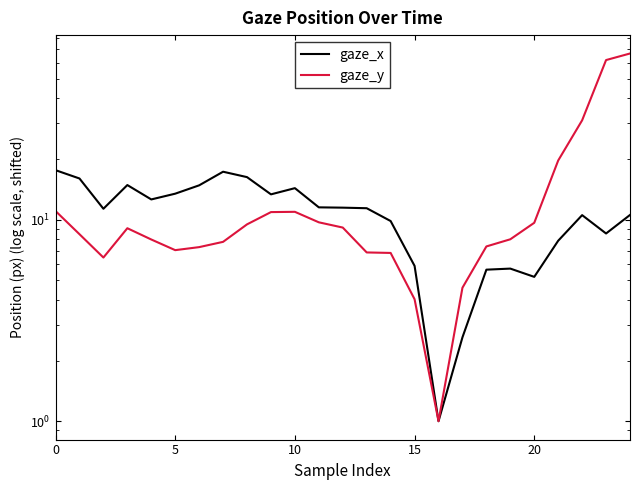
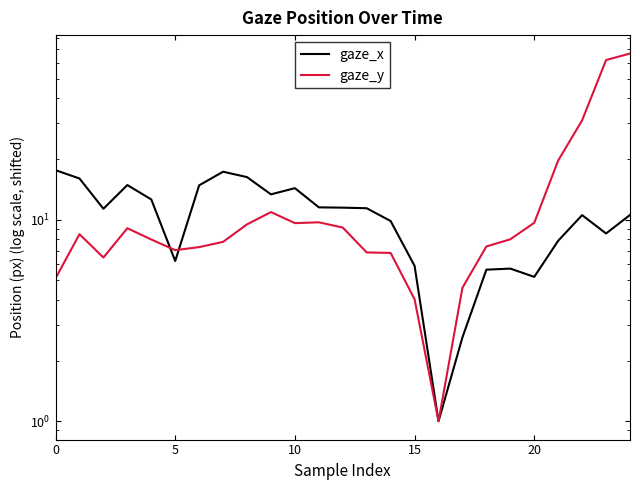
gaze_y, 0: 11 -> 5.1
gaze_x, 5: 13 -> 6.2
gaze_y, 10: 11 -> 10
